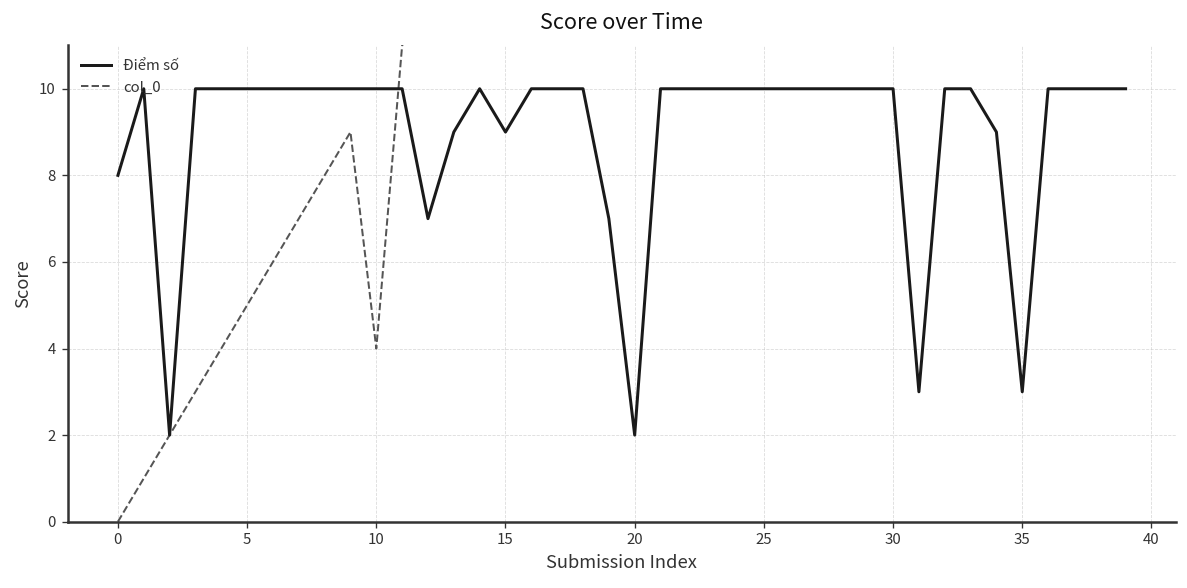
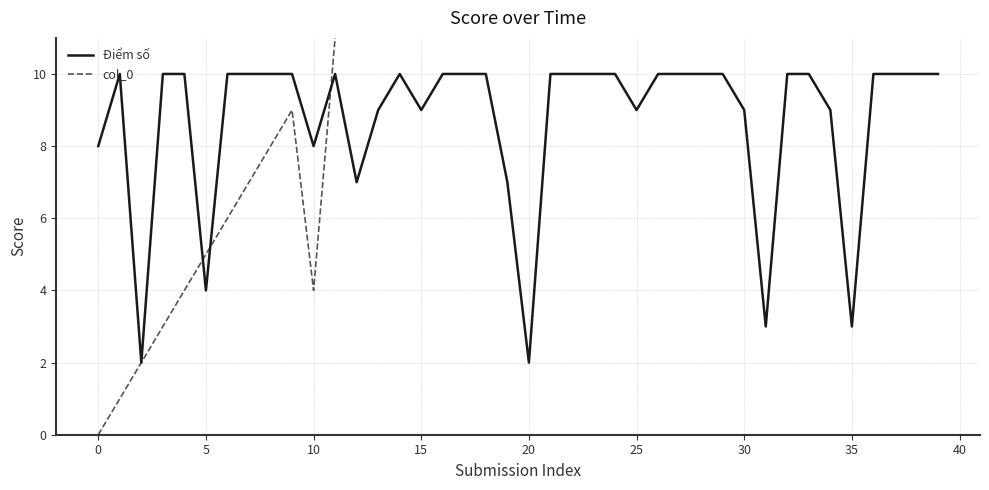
Điểm số, 5: 10 -> 4
Điểm số, 10: 10 -> 8
Điểm số, 25: 10 -> 9
Điểm số, 30: 10 -> 9
